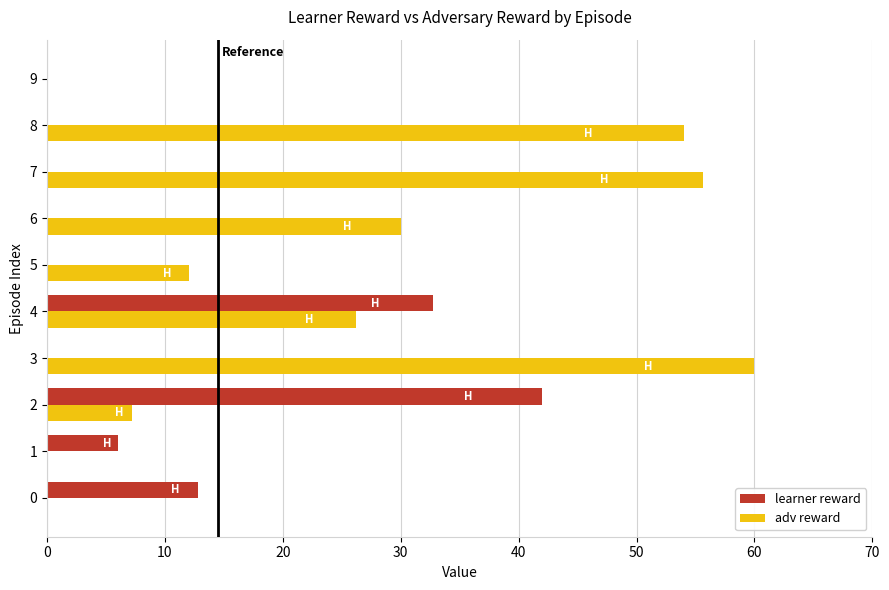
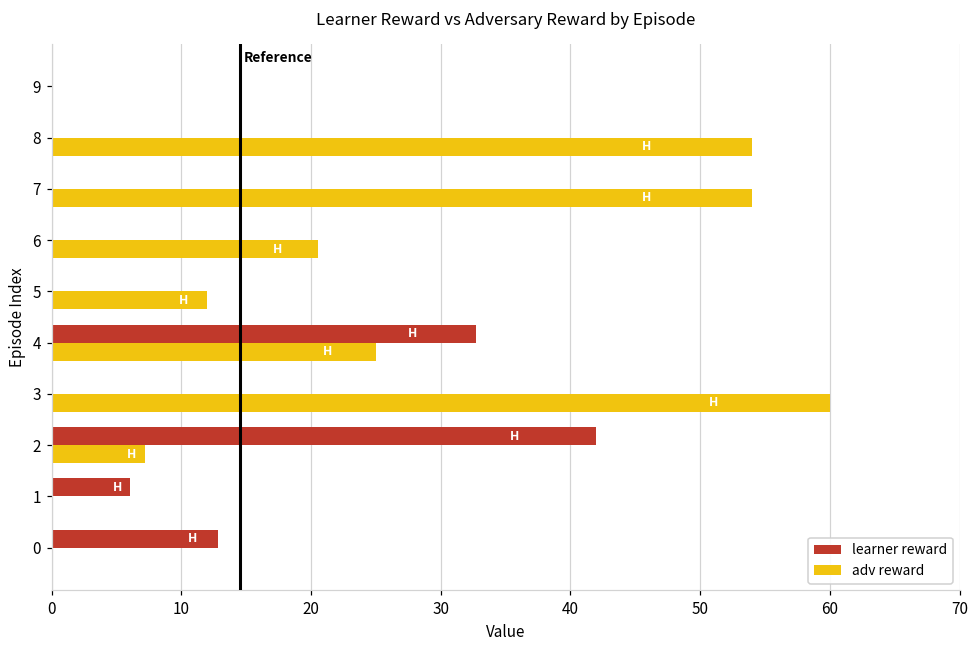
adv reward, 7: 55.6 -> 54.0
adv reward, 6: 30.0 -> 20.5
adv reward, 4: 26.2 -> 25.0
